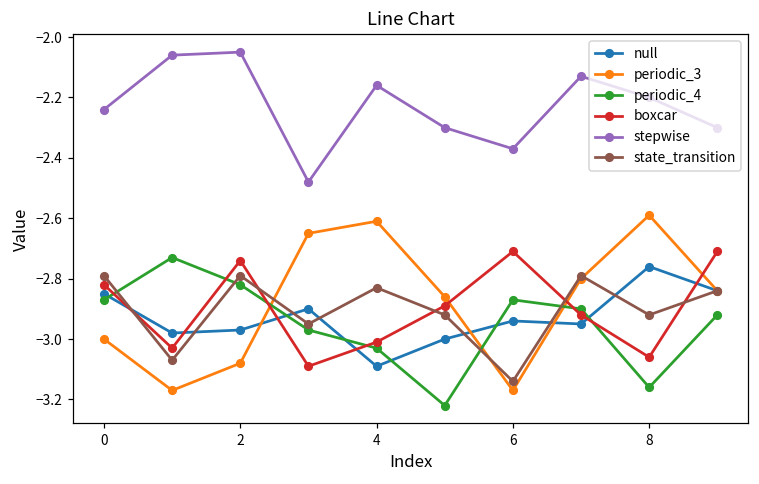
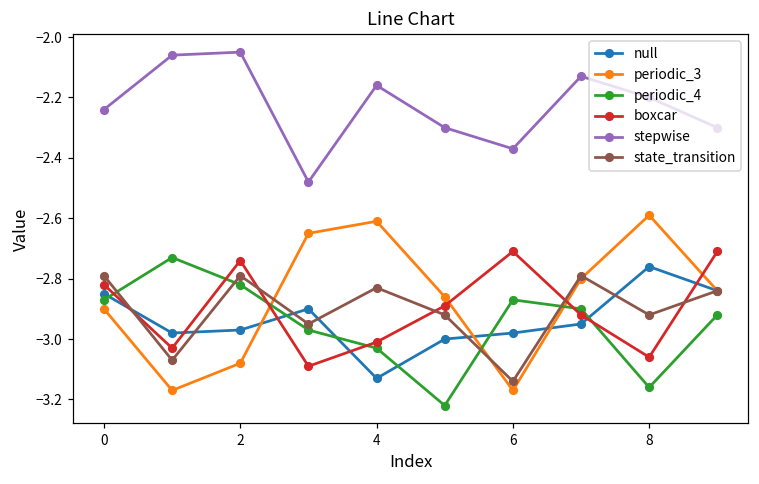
periodic_3, 0: -3.0 -> -2.9
null, 4: -3.09 -> -3.13
null, 6: -2.94 -> -2.98
